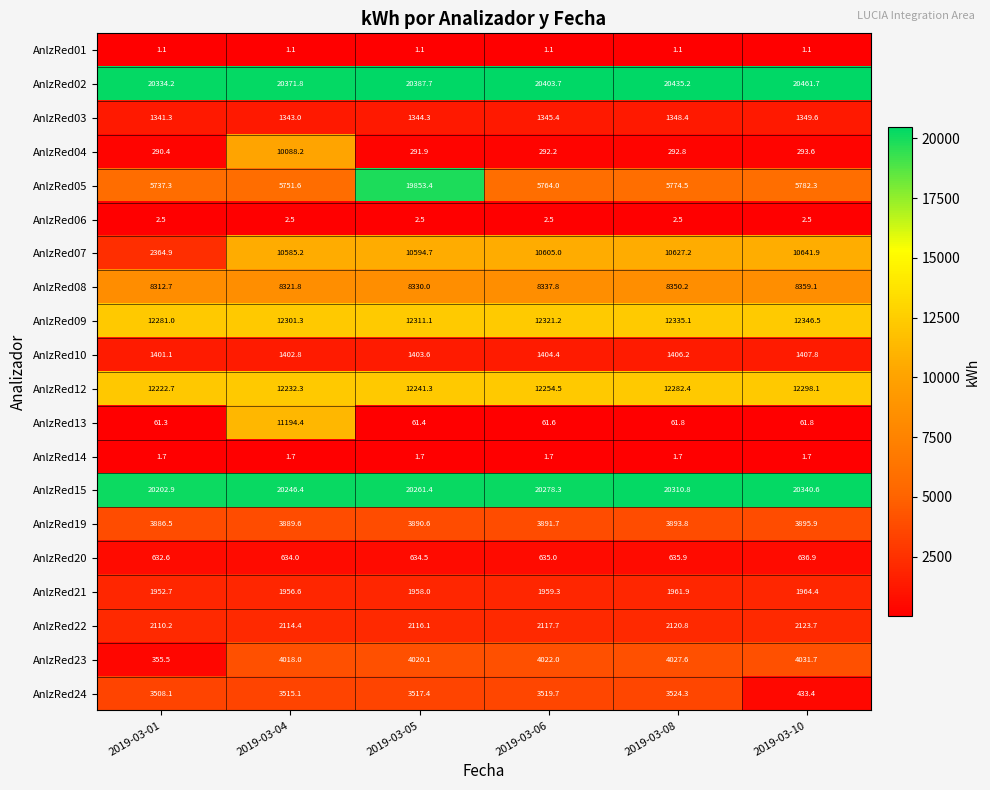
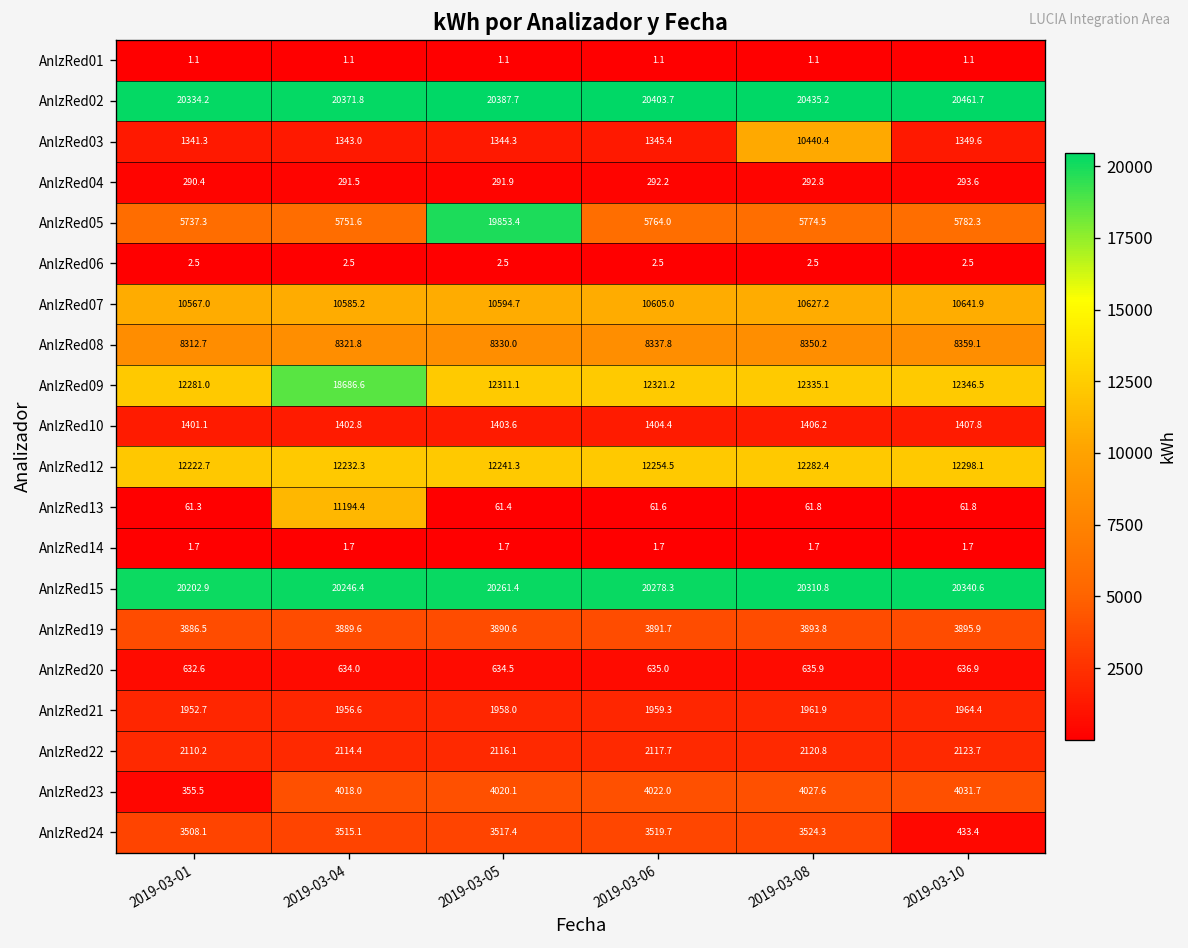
AnlzRed03, 2019-03-08: 1348.4 -> 10440.4
AnlzRed04, 2019-03-04: 10088.2 -> 291.5
AnlzRed07, 2019-03-01: 2364.9 -> 10567.0
AnlzRed09, 2019-03-04: 12301.3 -> 18686.6
